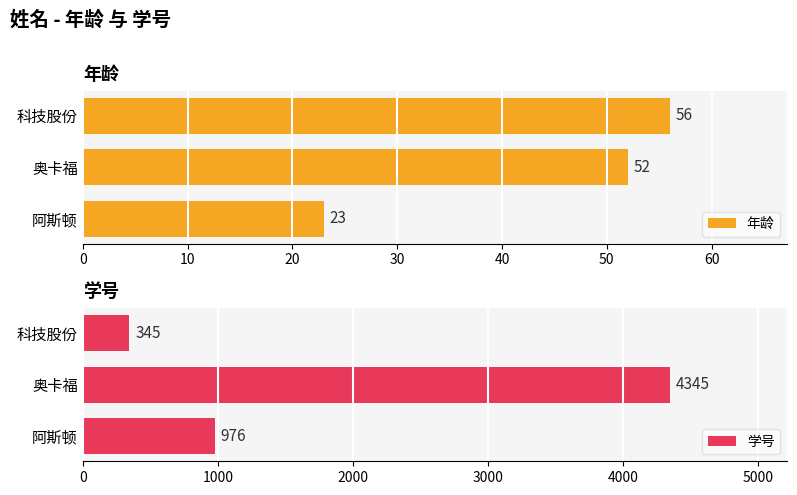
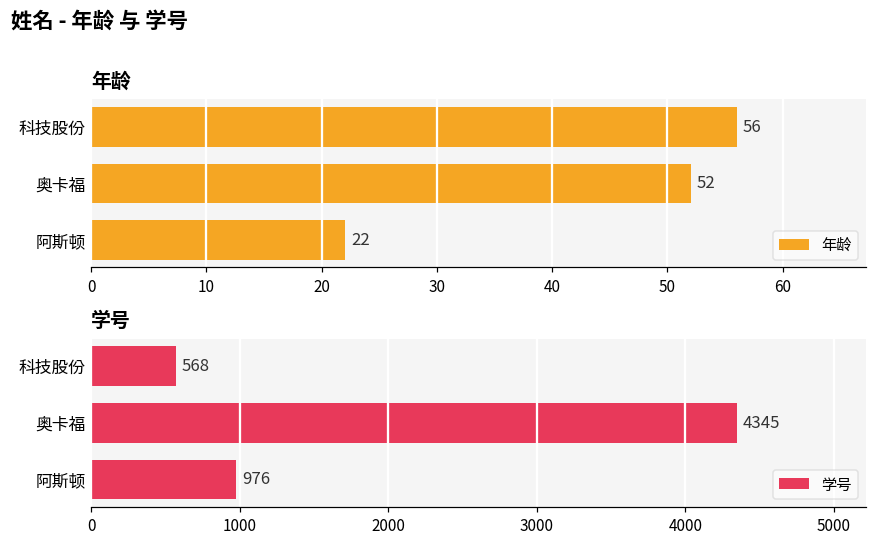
年龄, 阿斯顿: 23 -> 22
学号, 科技股份: 345 -> 568
